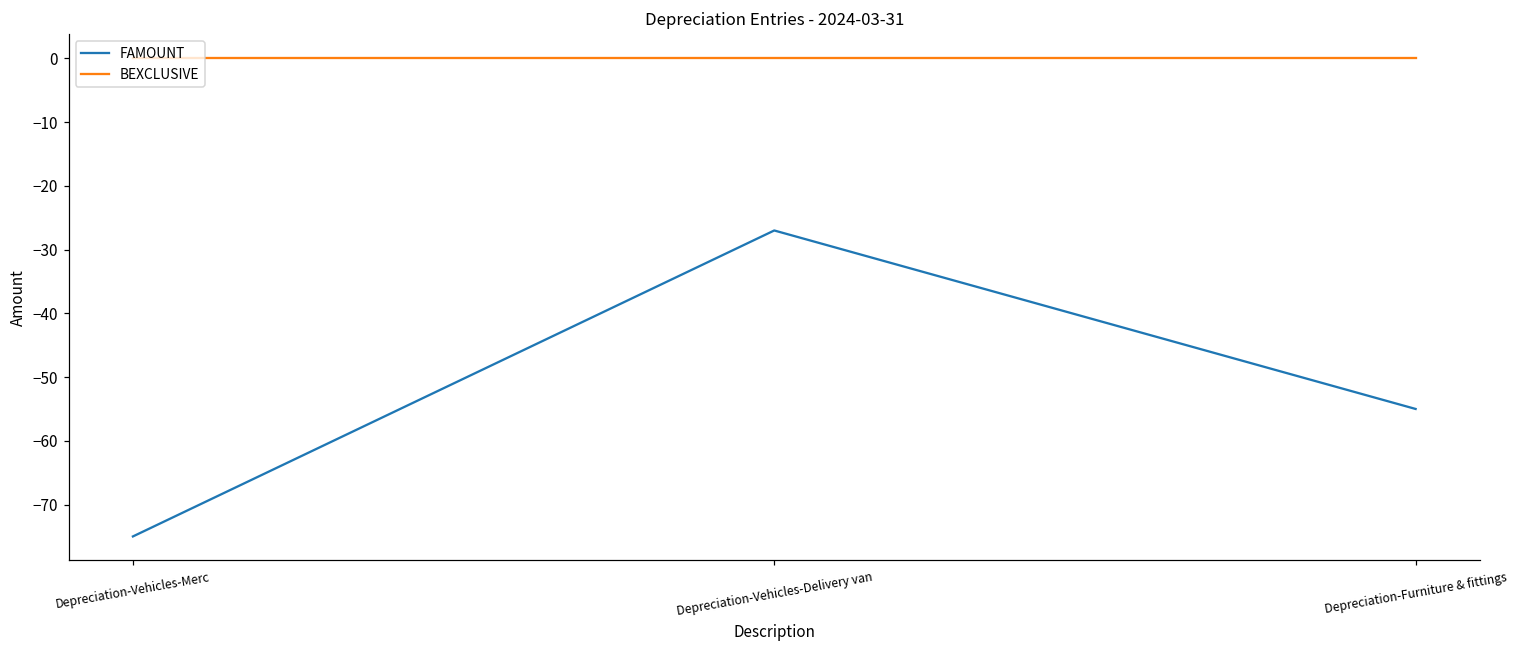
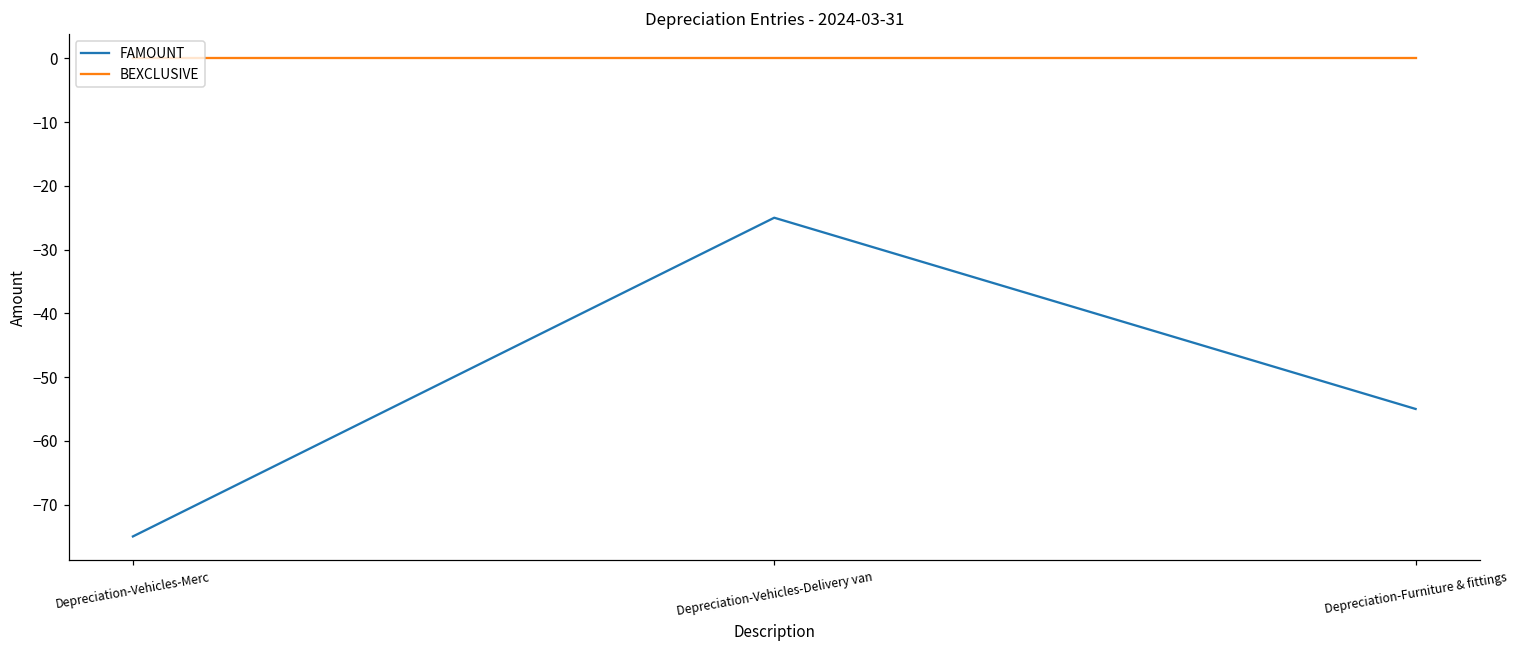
FAMOUNT, Depreciation-Vehicles-Delivery van: -27 -> -25
